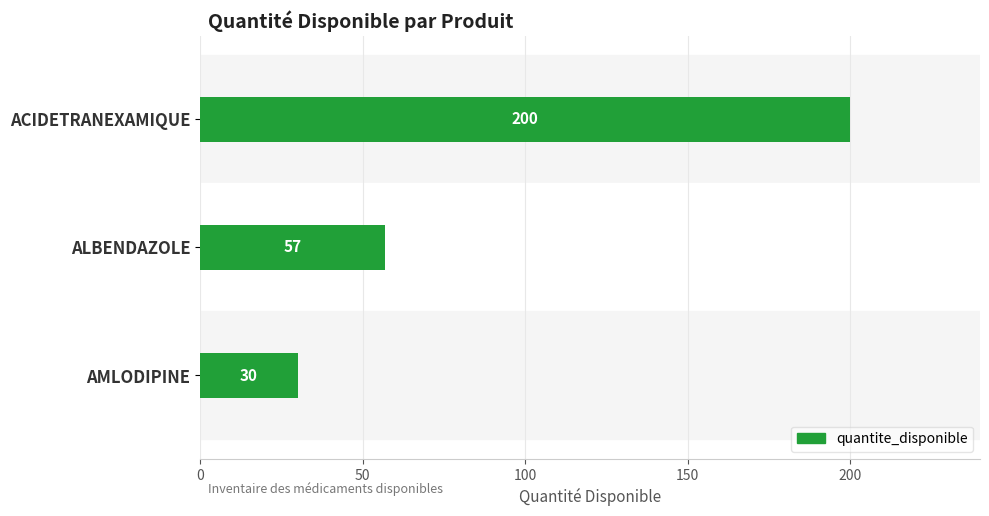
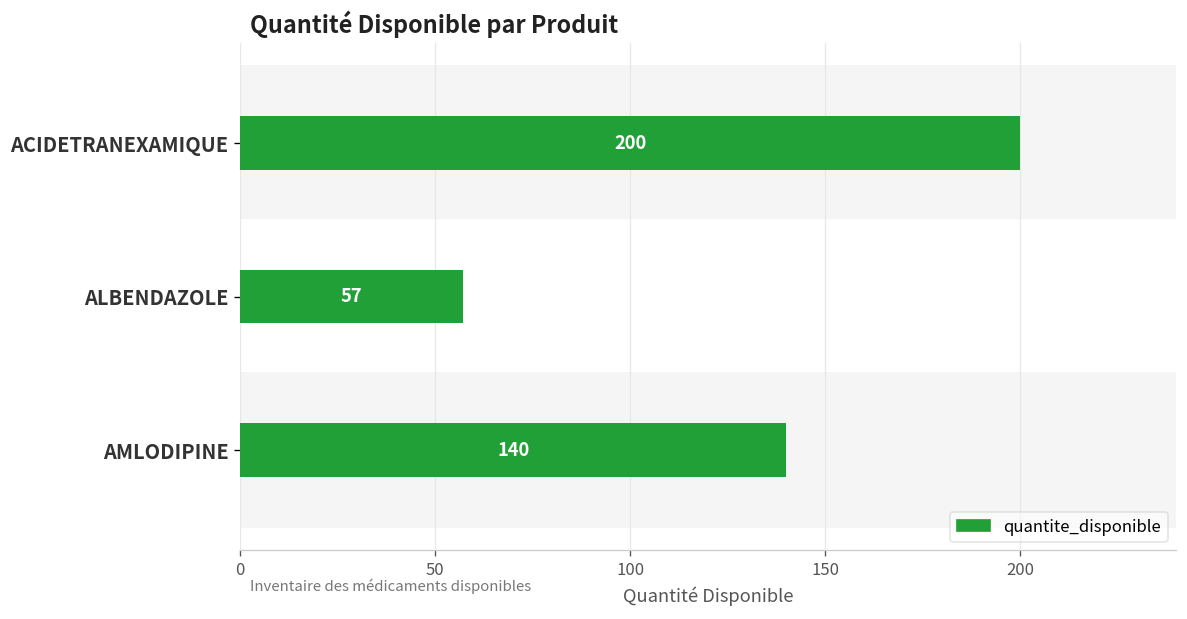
AMLODIPINE: 30 -> 140
